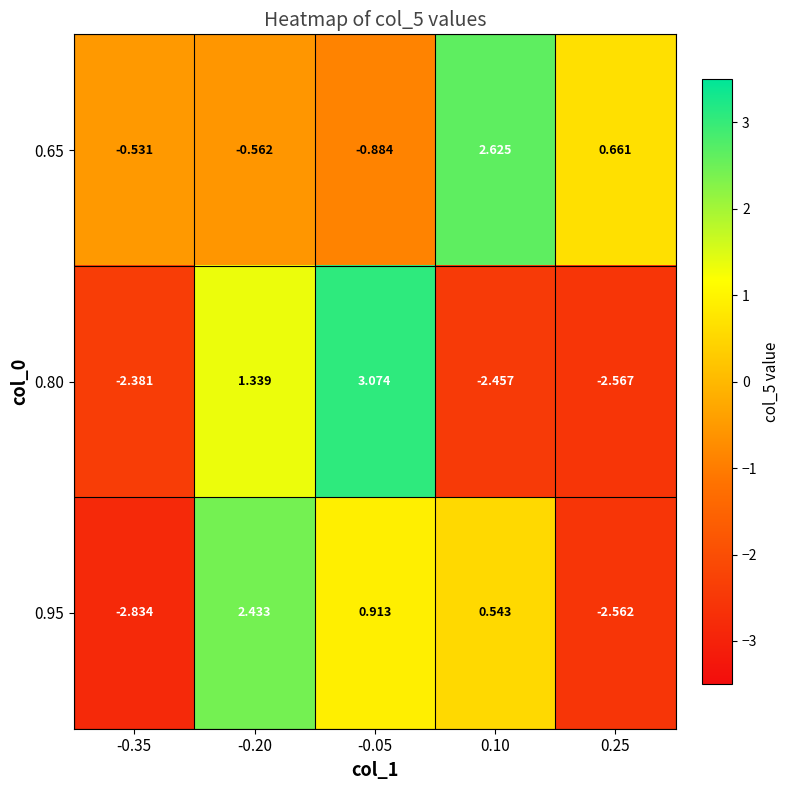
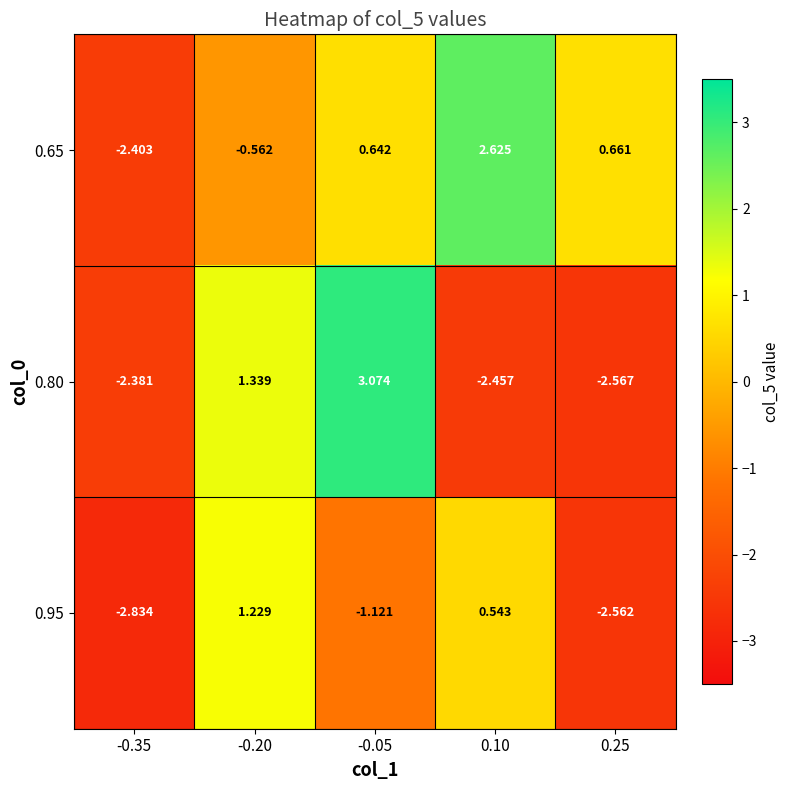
0.65, -0.35: -0.531 -> -2.403
0.65, -0.05: -0.884 -> 0.642
0.95, -0.20: 2.433 -> 1.229
0.95, -0.05: 0.913 -> -1.121
